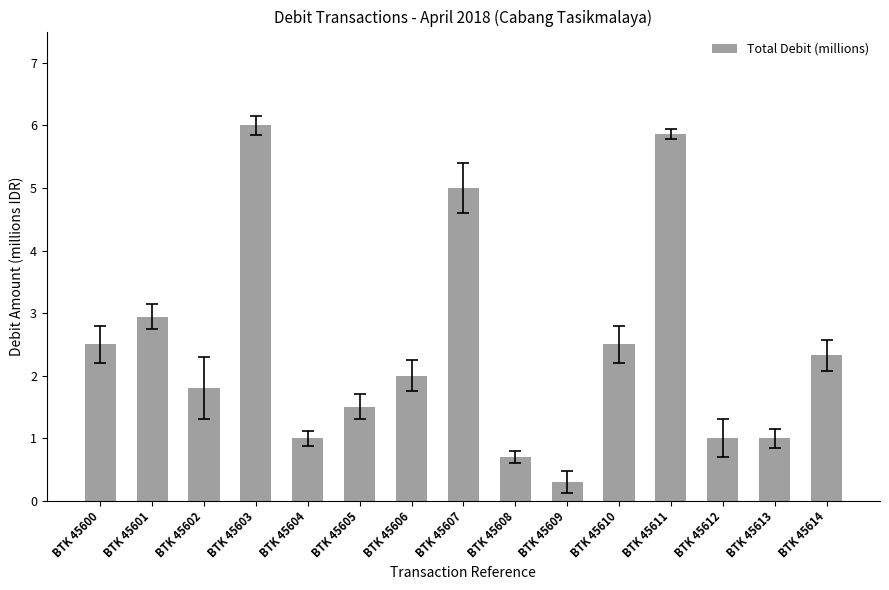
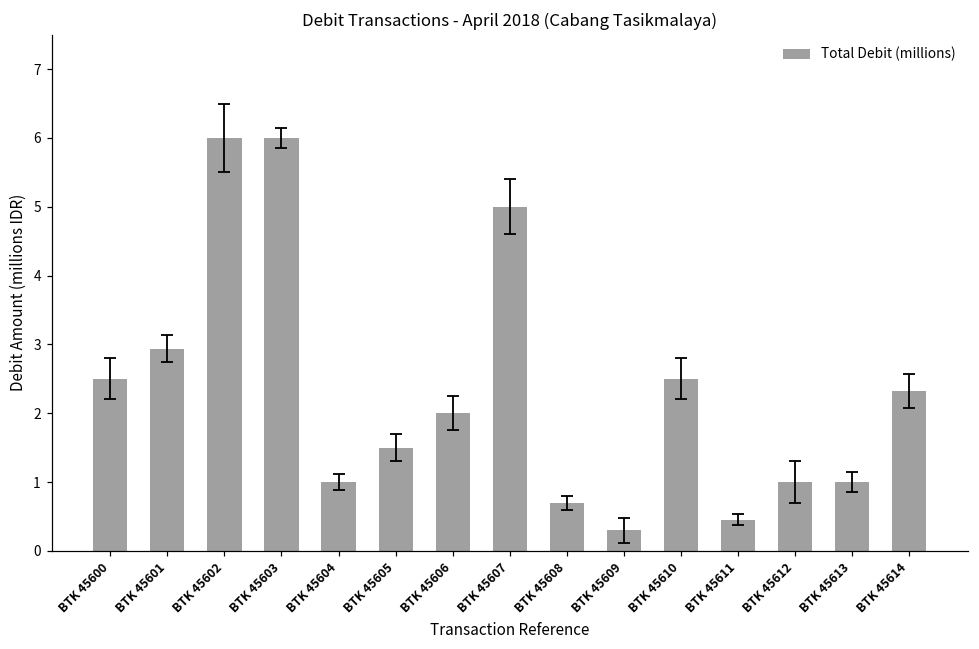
Total Debit (millions), BTK 45602: 1.8 -> 6.0
Total Debit (millions), BTK 45611: 5.9 -> 0.5
